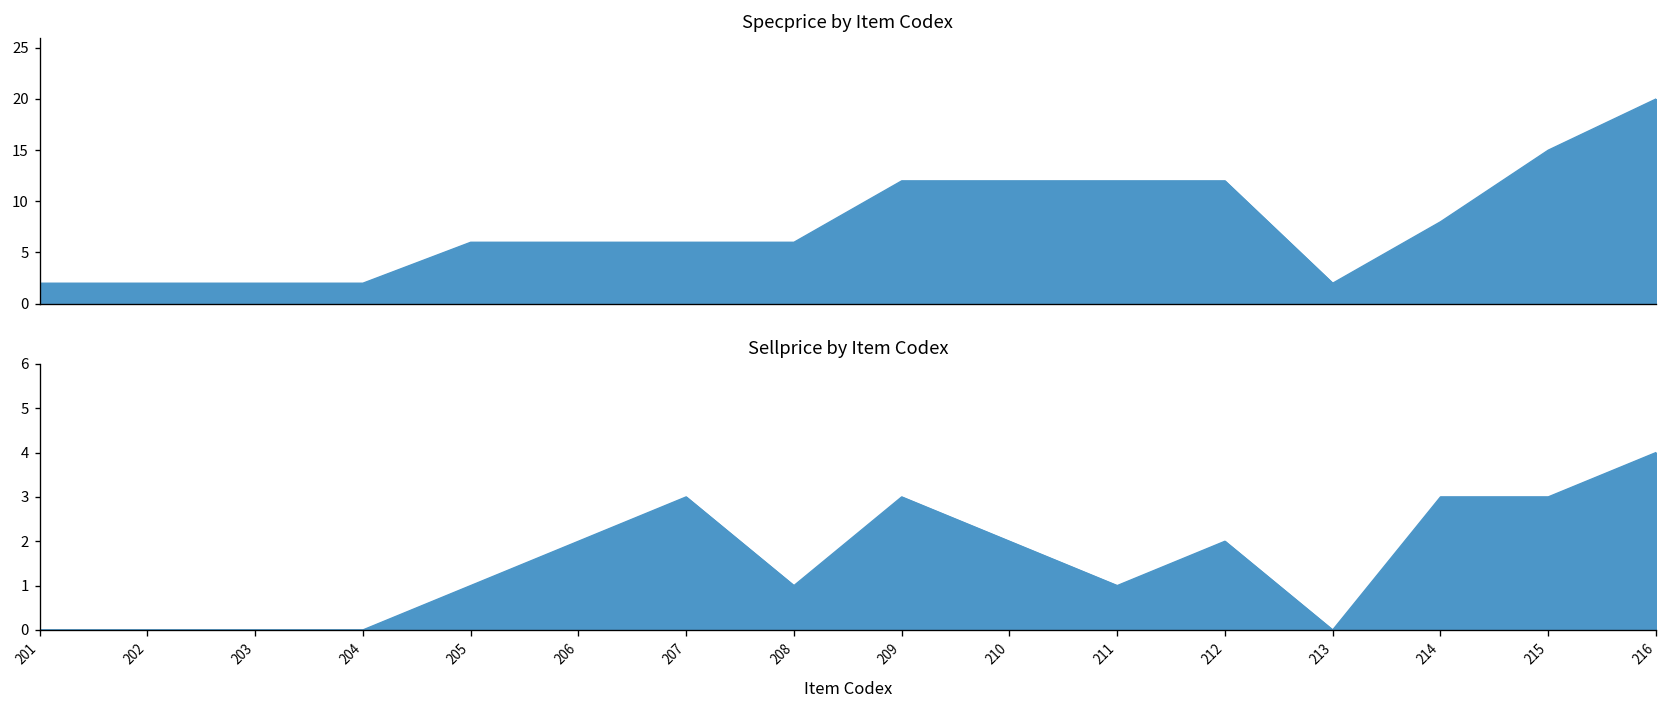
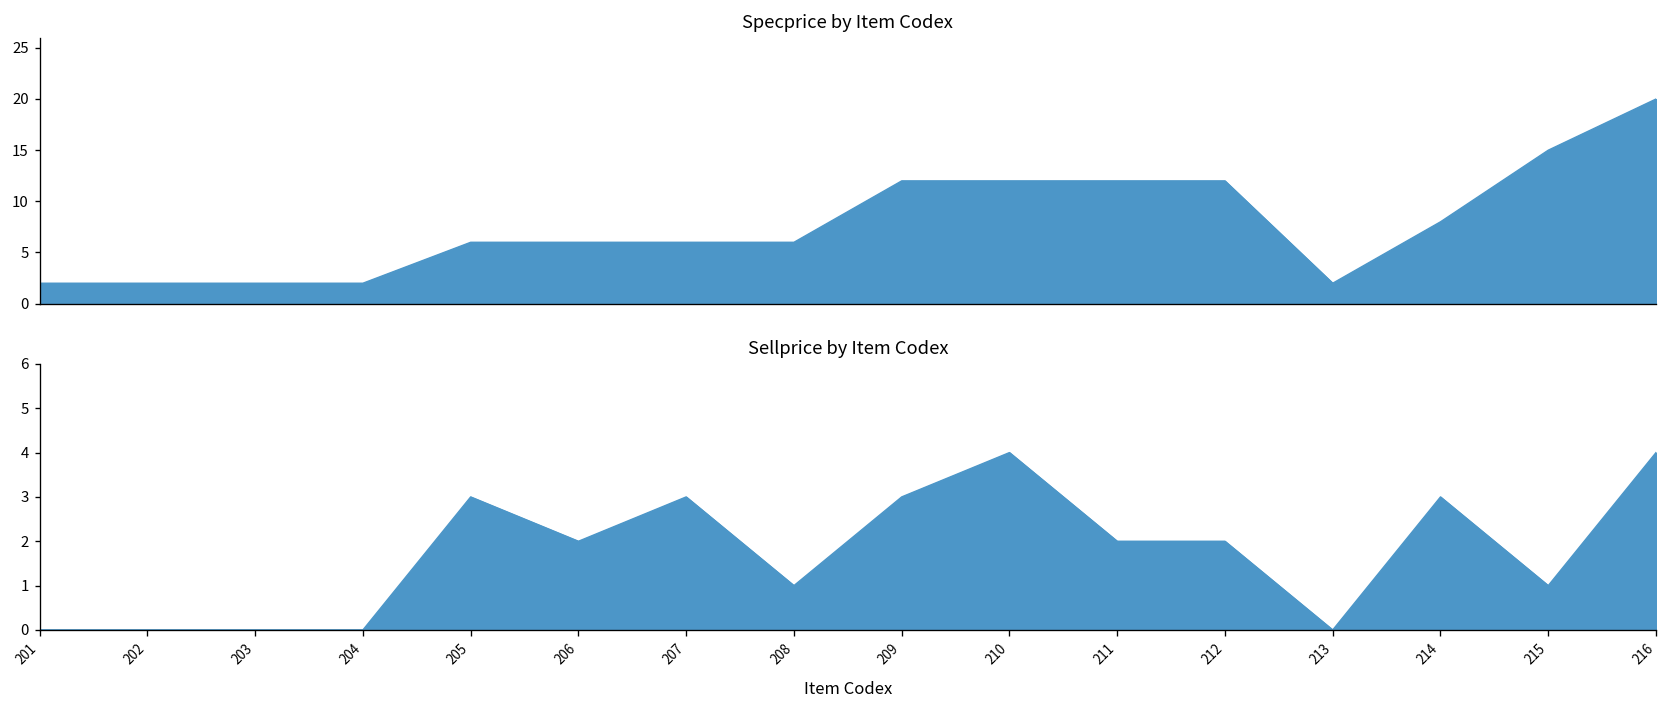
Sellprice by Item Codex, 205: 1 -> 3
Sellprice by Item Codex, 210: 2 -> 4
Sellprice by Item Codex, 211: 1 -> 2
Sellprice by Item Codex, 215: 3 -> 1
